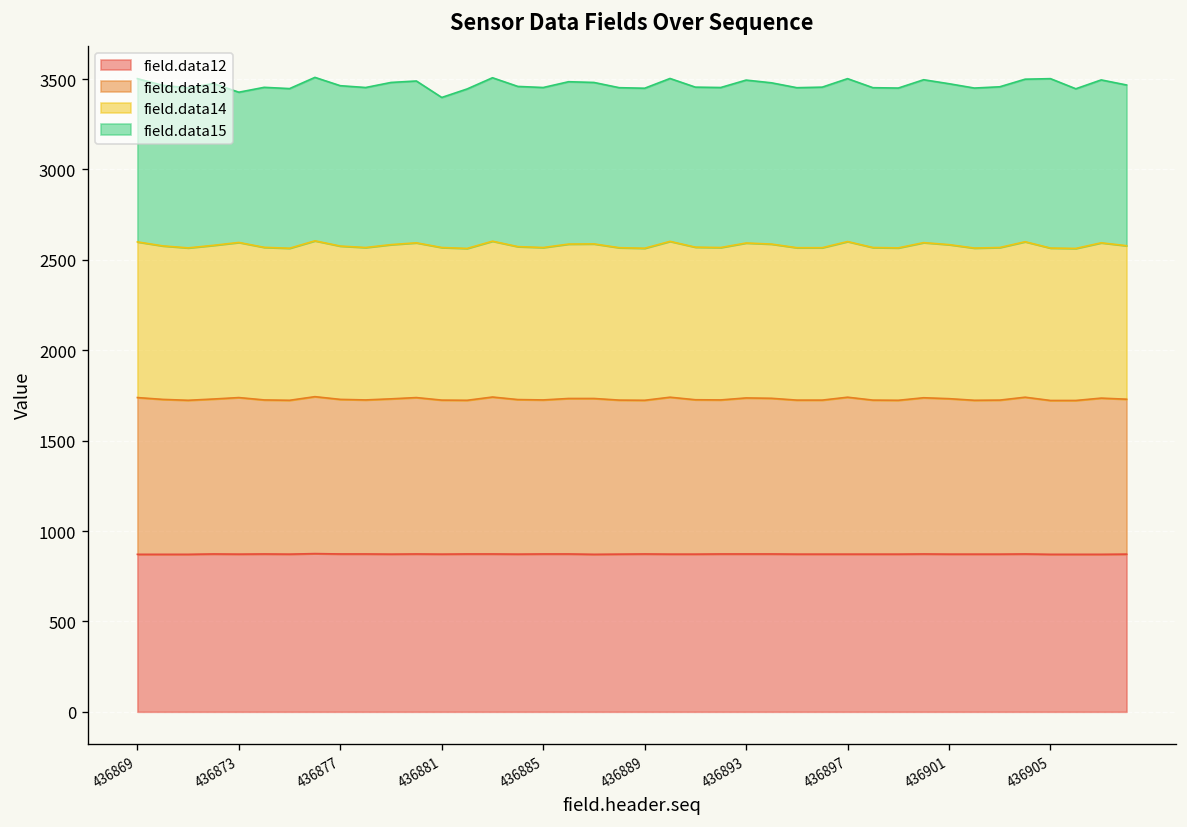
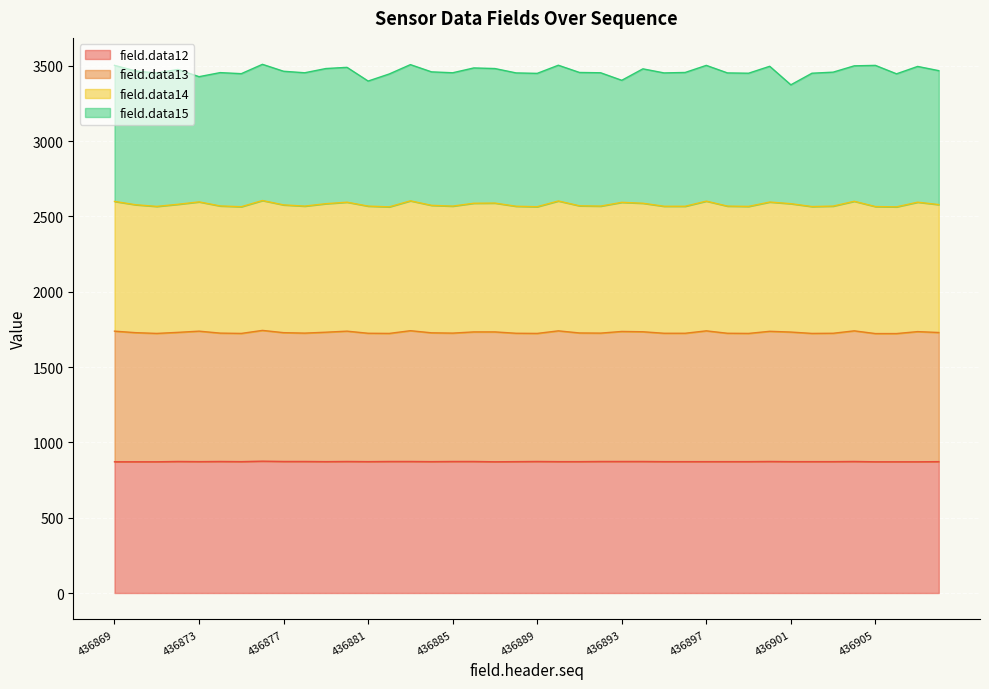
field.data15, 436893: 900 -> 810
field.data15, 436901: 890 -> 790
